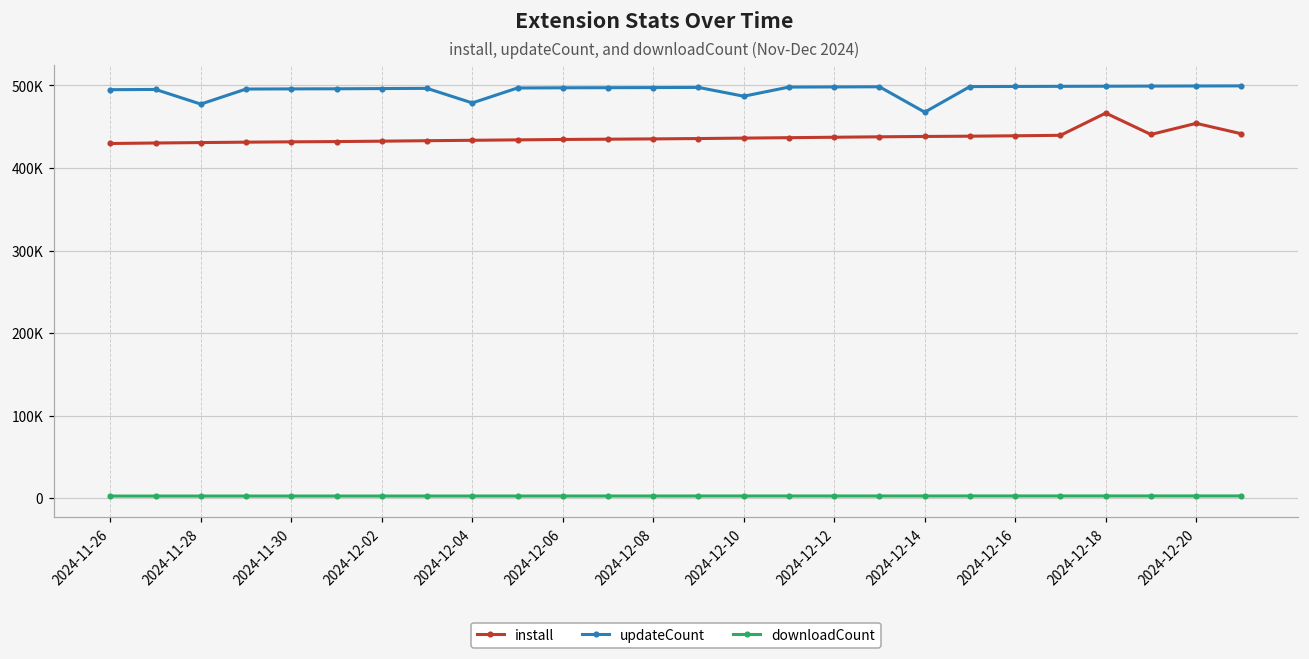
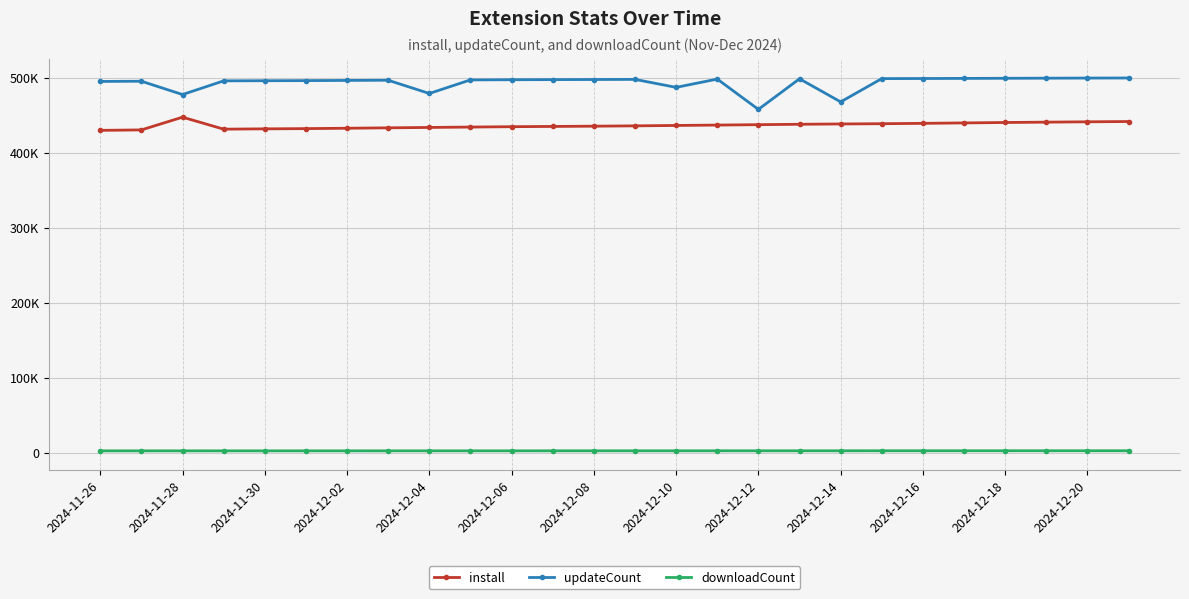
install, 2024-11-28: 430000 -> 450000
updateCount, 2024-12-12: 500000 -> 460000
install, 2024-12-18: 470000 -> 440000
install, 2024-12-20: 450000 -> 440000
